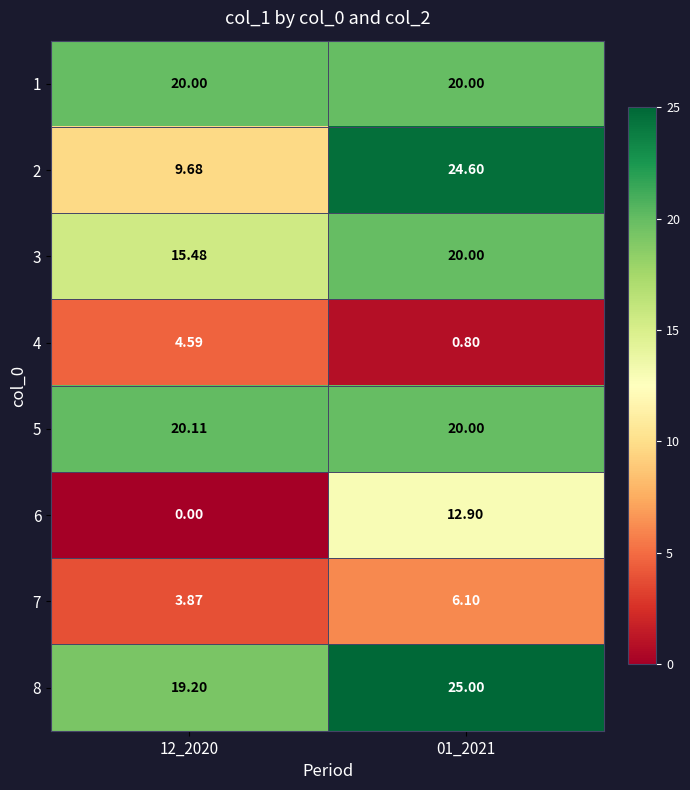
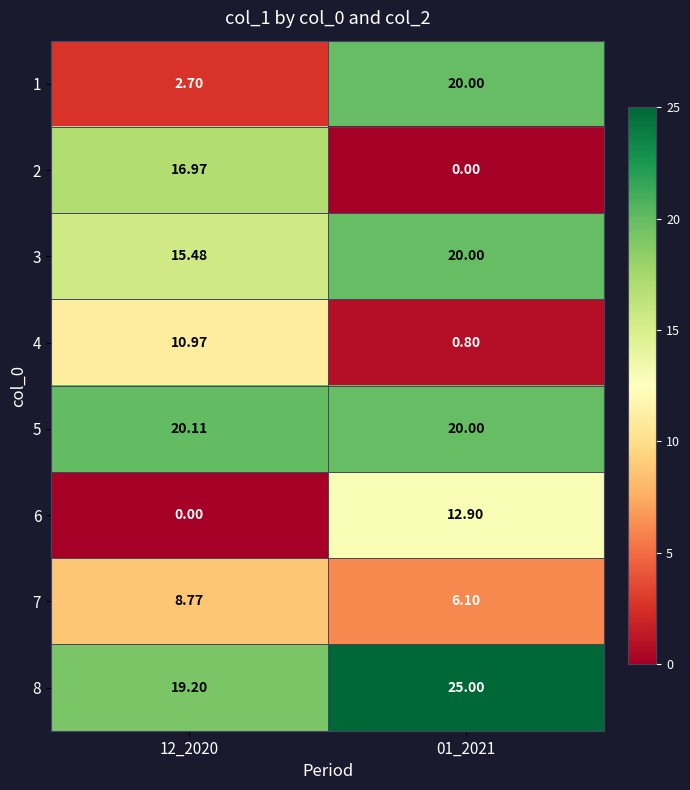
1, 12_2020: 20.00 -> 2.70
2, 12_2020: 9.68 -> 16.97
2, 01_2021: 24.60 -> 0.00
4, 12_2020: 4.59 -> 10.97
7, 12_2020: 3.87 -> 8.77
